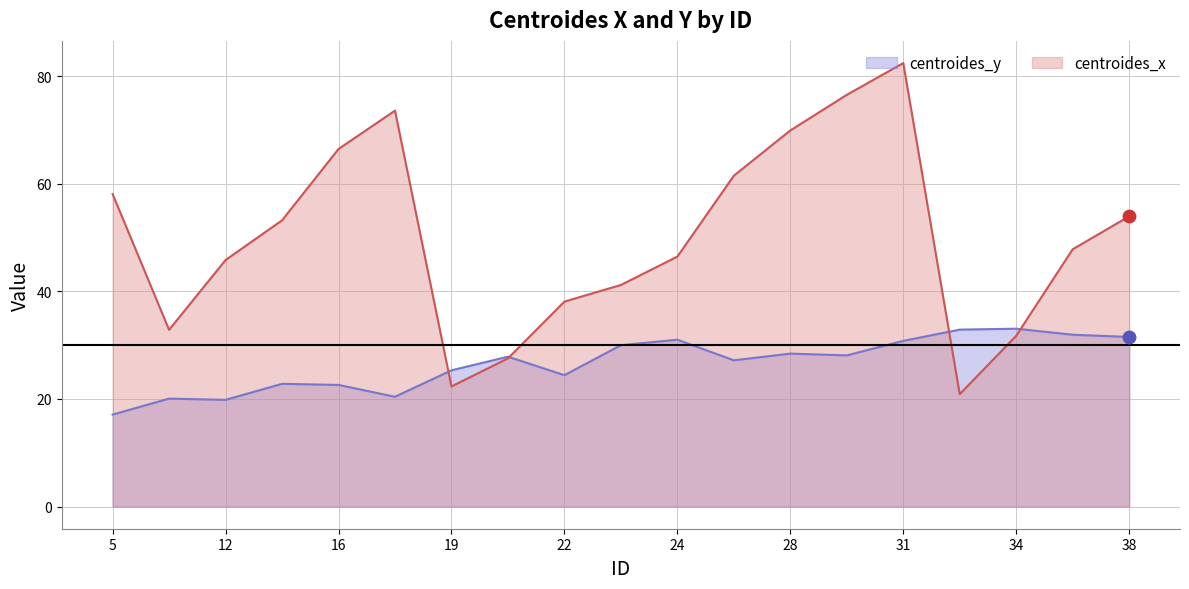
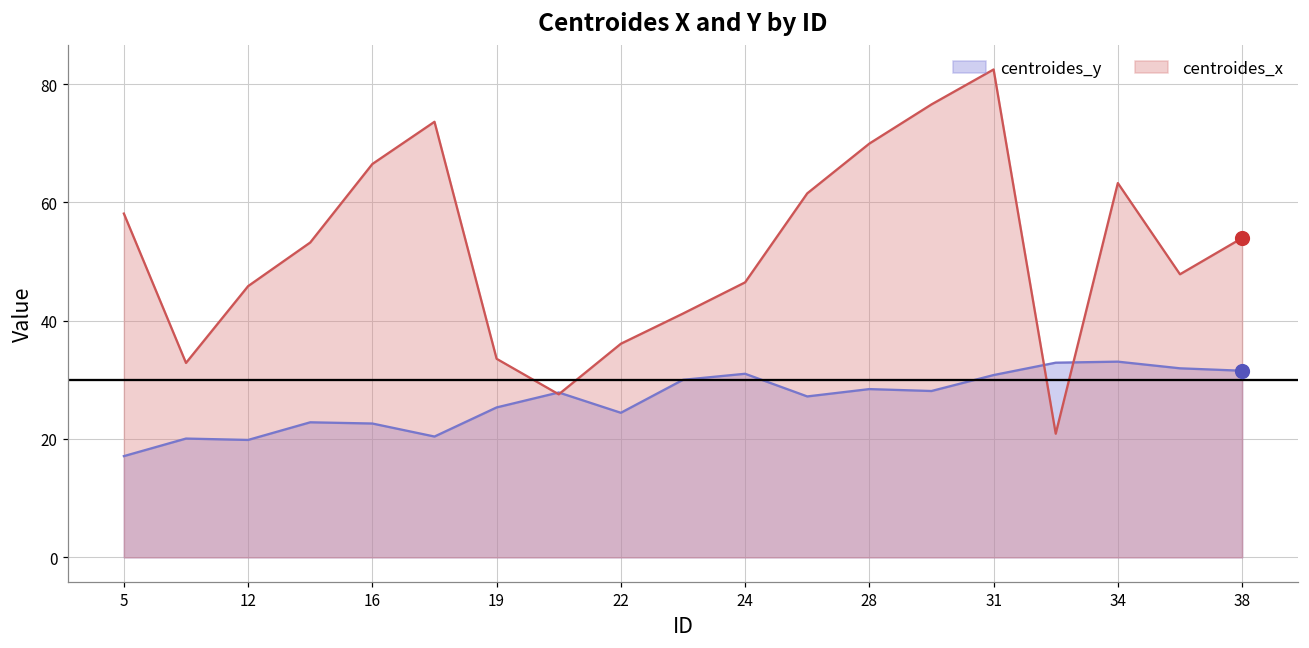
centroides_x, 19: 22 -> 34
centroides_x, 22: 38 -> 36
centroides_x, 34: 32 -> 63
